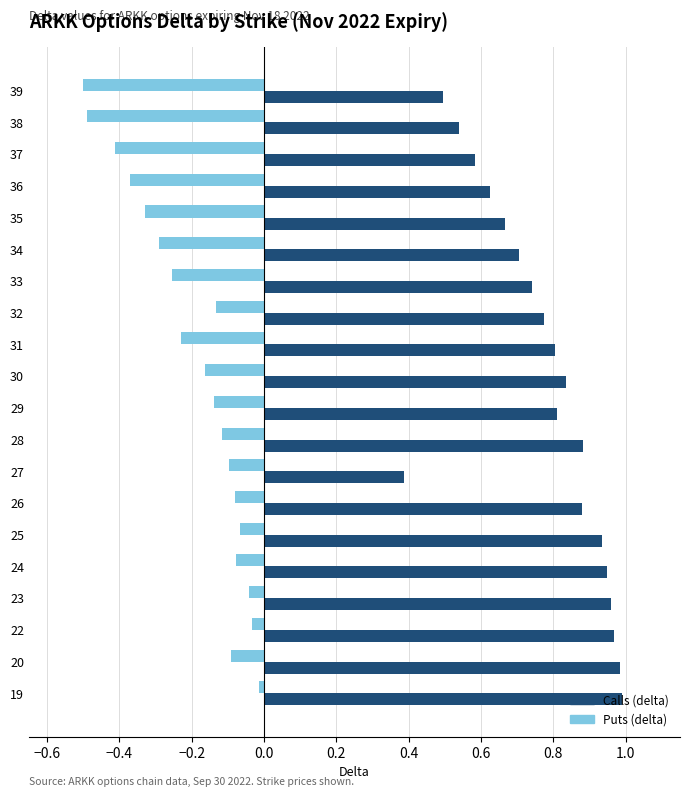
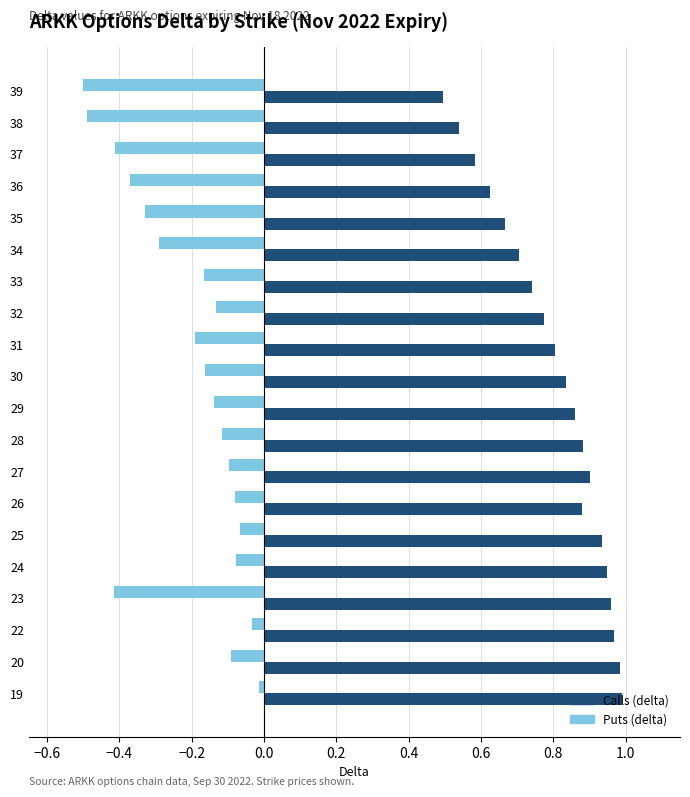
Puts (delta), 33: -0.26 -> -0.17
Puts (delta), 31: -0.23 -> -0.19
Calls (delta), 29: 0.81 -> 0.86
Calls (delta), 27: 0.39 -> 0.90
Puts (delta), 23: -0.04 -> -0.41
